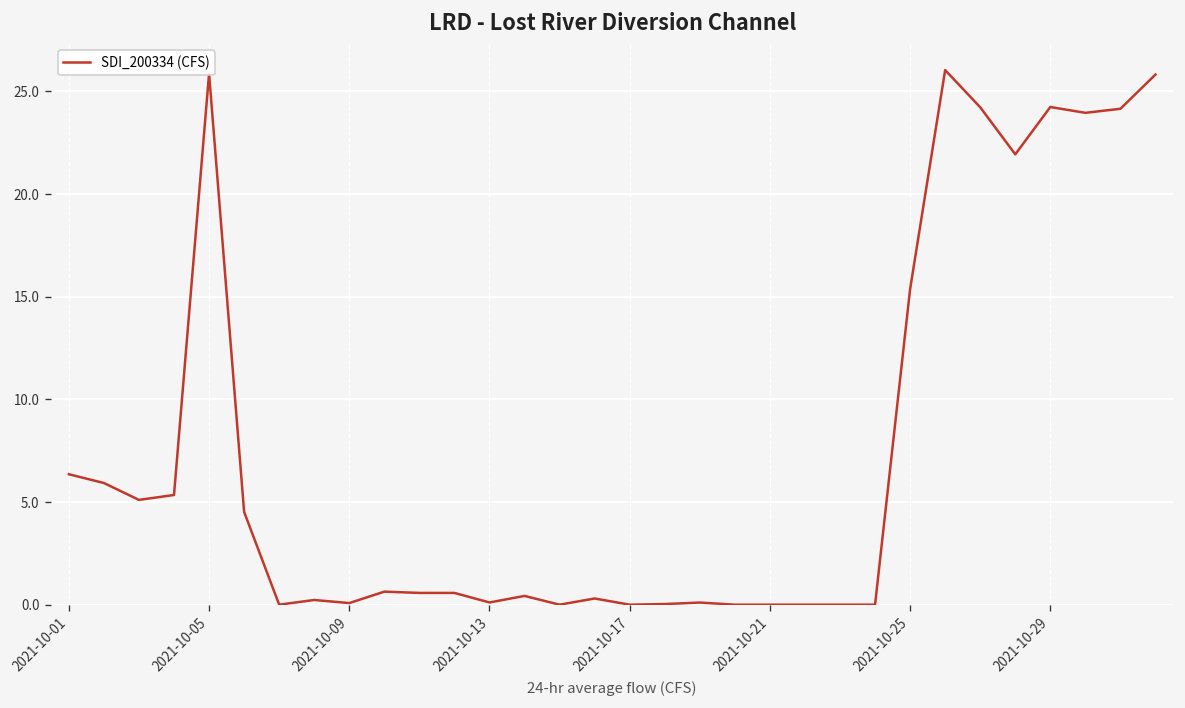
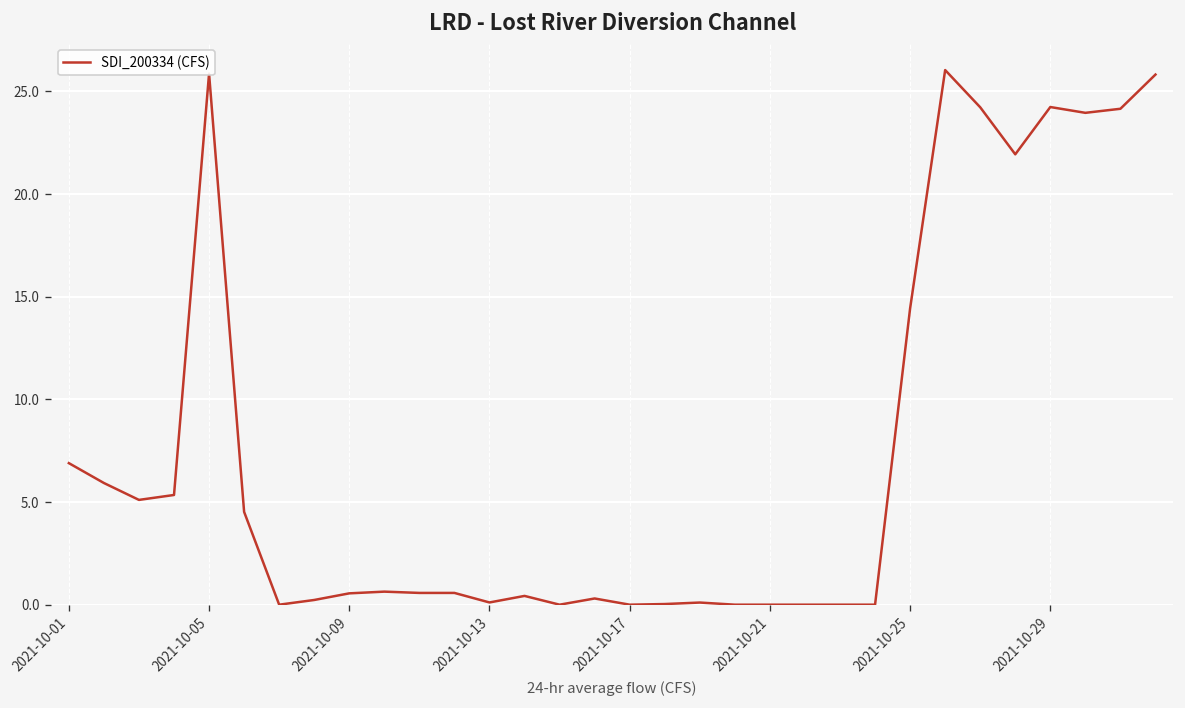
2021-10-01: 6.4 -> 6.9
2021-10-09: 0.1 -> 0.6
2021-10-25: 15.4 -> 14.4
